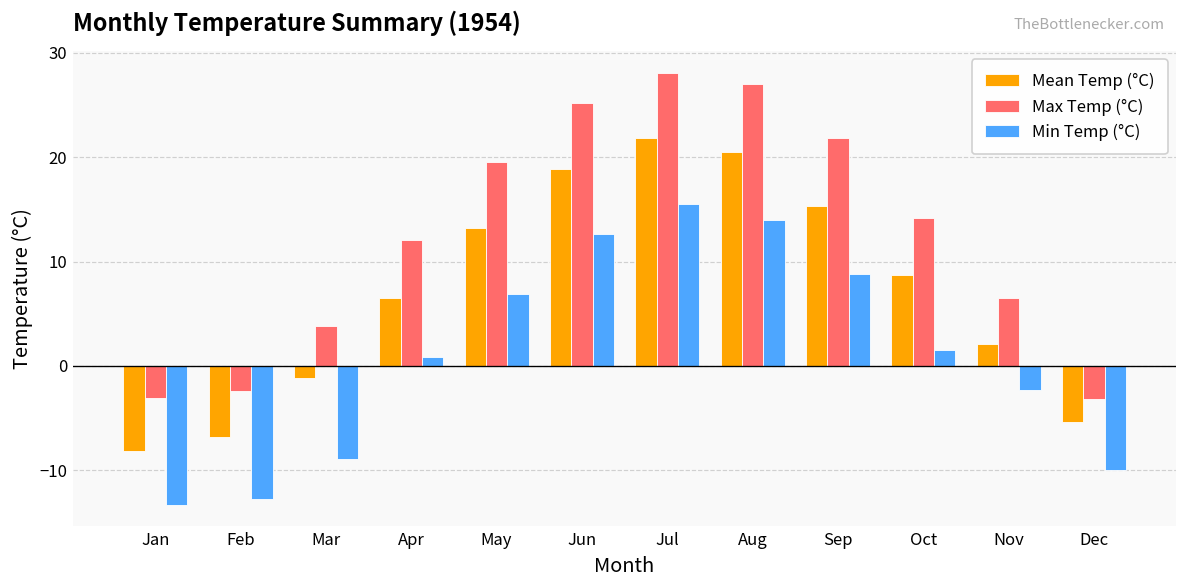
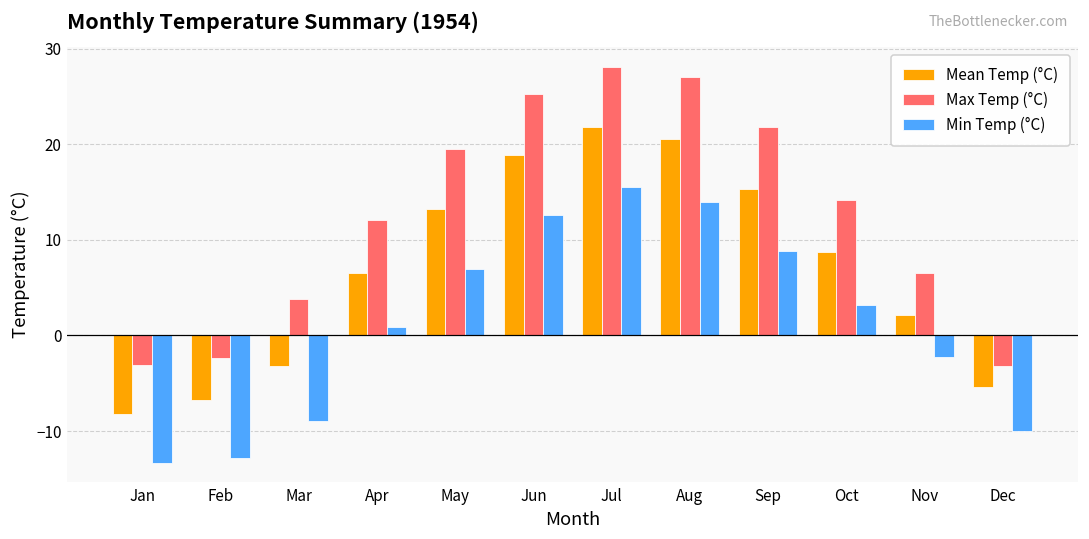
Mean Temp (°C), Mar: -1 -> -3
Min Temp (°C), Oct: 2 -> 3
